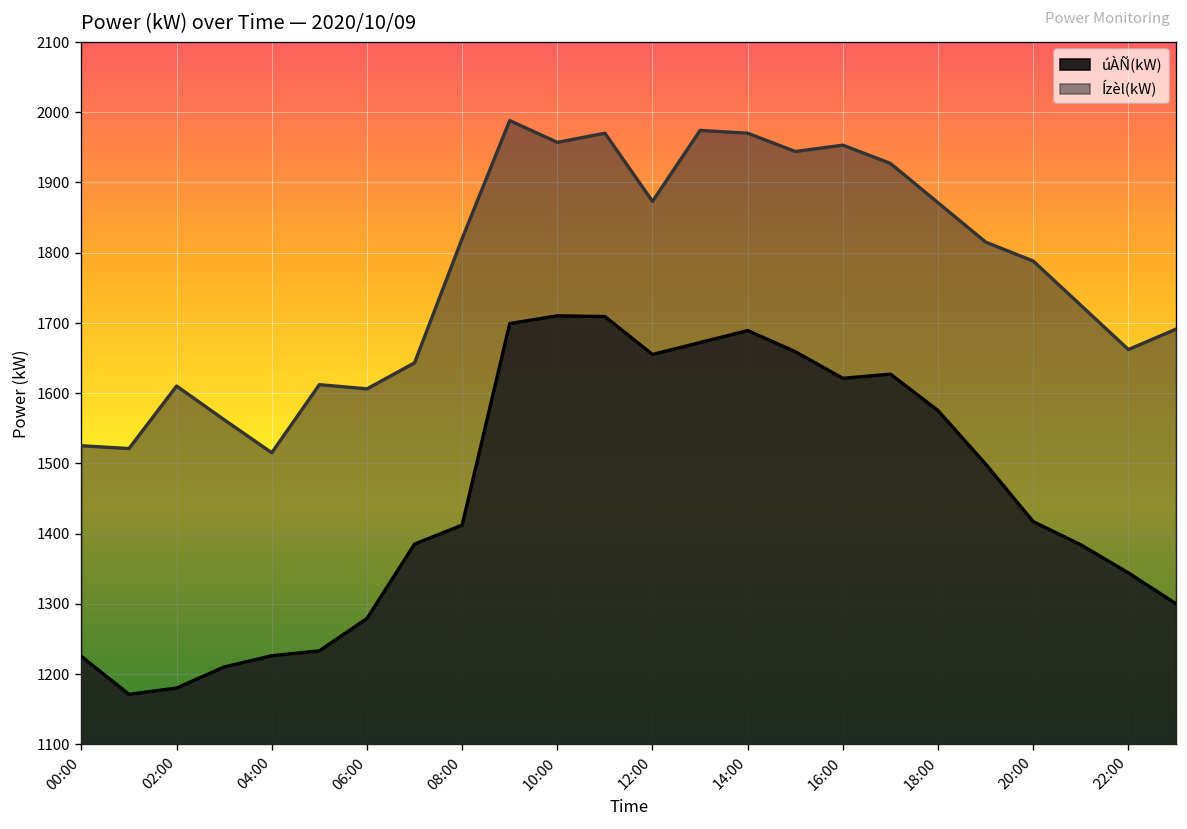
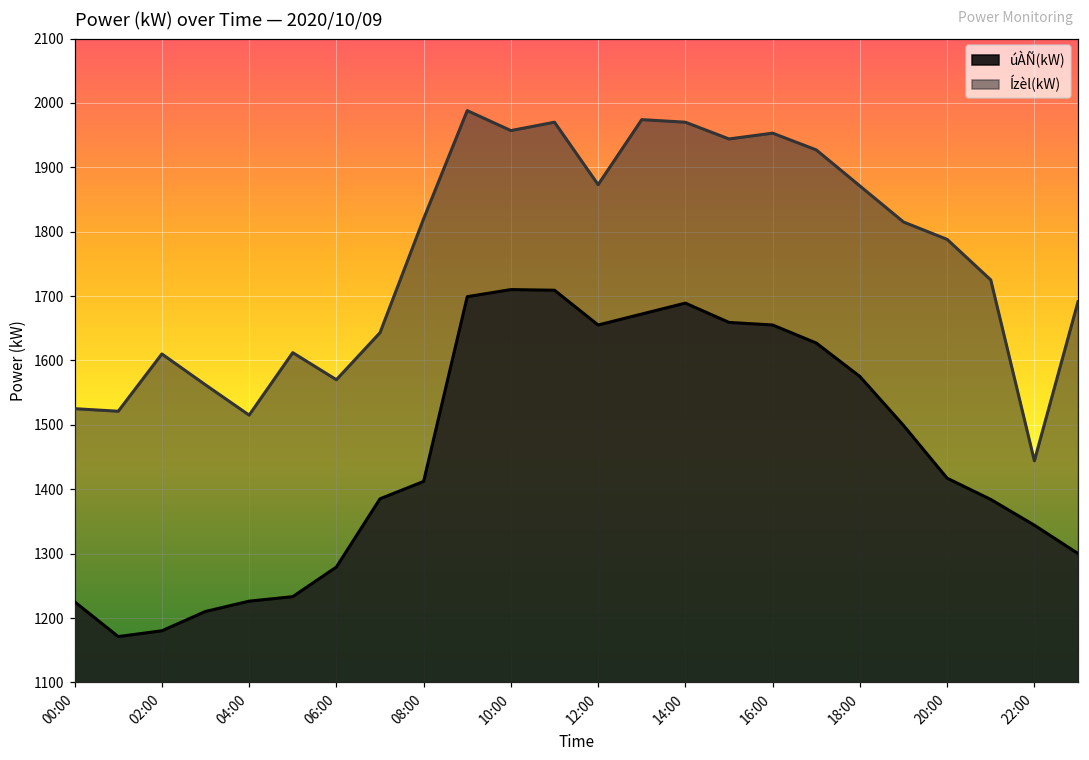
Ízèl(kW), 06:00: 1610 -> 1570
úÀÑ(kW), 16:00: 1620 -> 1660
Ízèl(kW), 22:00: 1660 -> 1440
